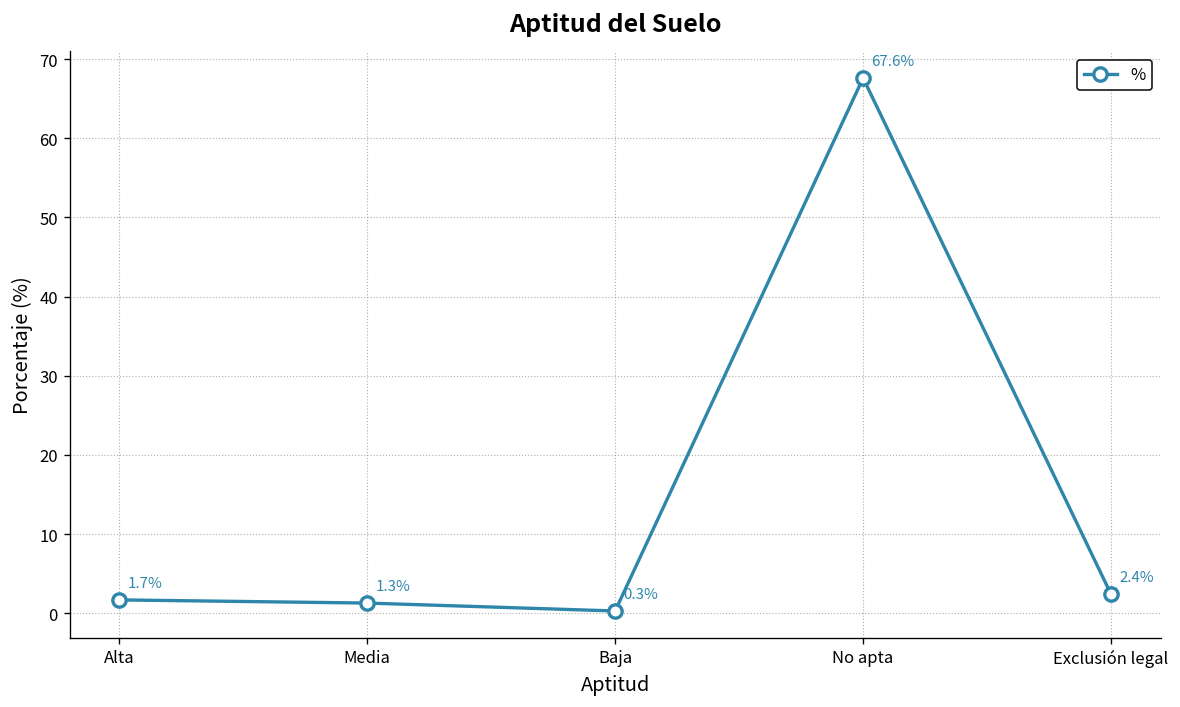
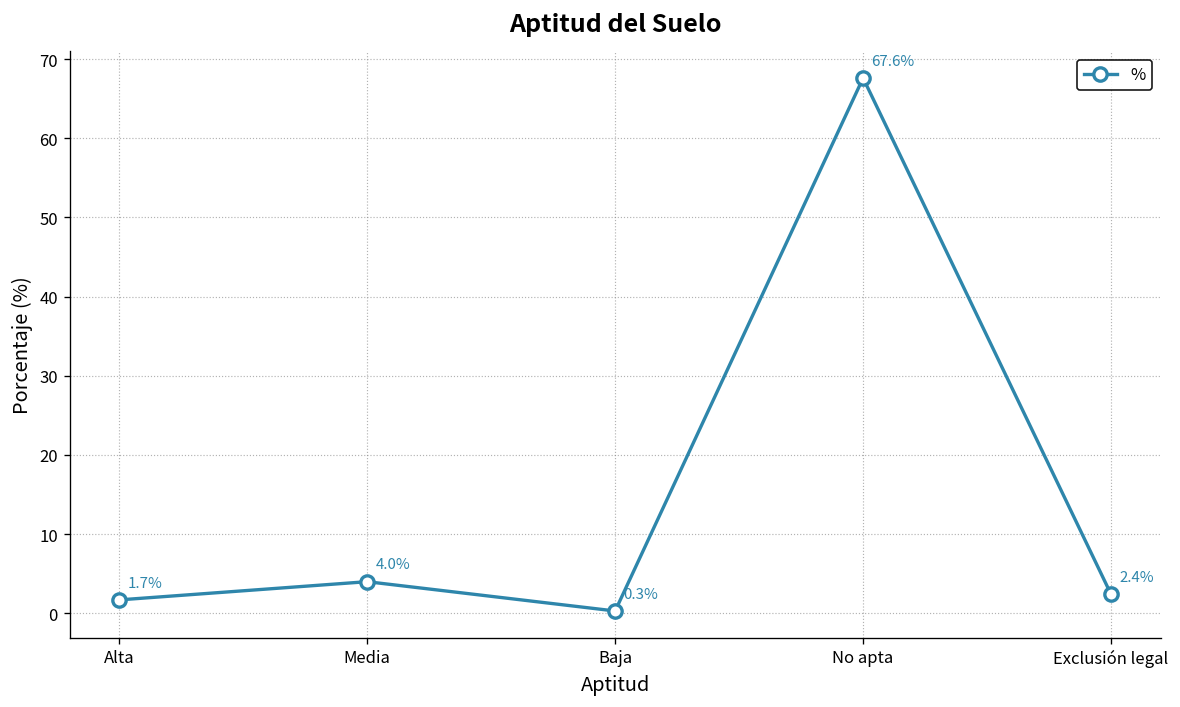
Media: 1.3% -> 4.0%
